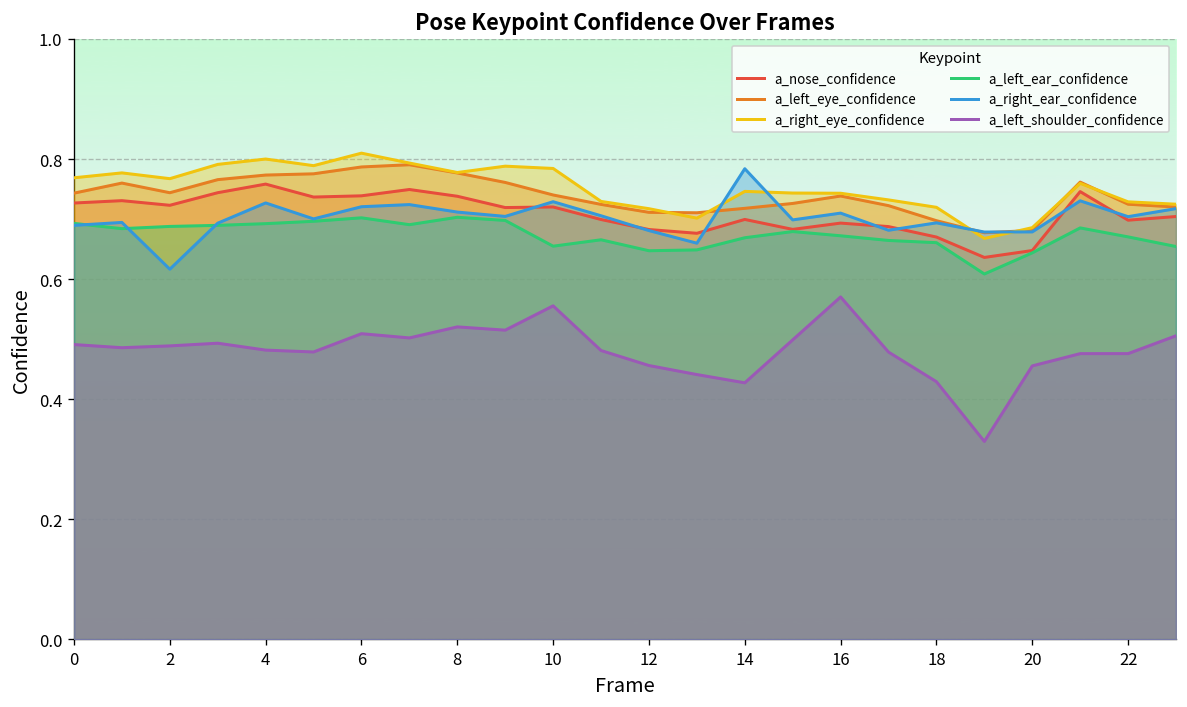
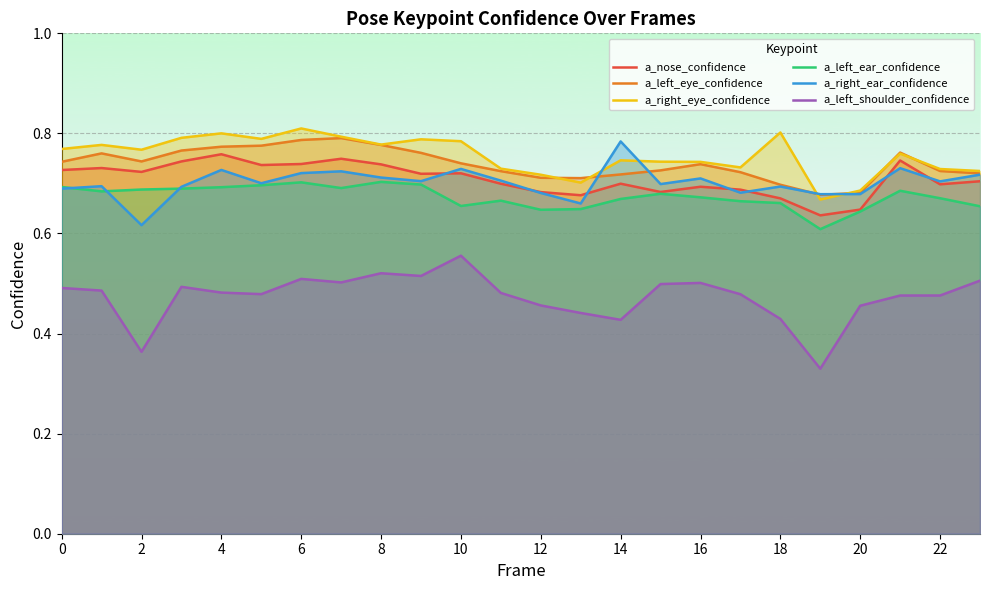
a_left_shoulder_confidence, 2: 0.49 -> 0.36
a_left_shoulder_confidence, 16: 0.57 -> 0.50
a_right_eye_confidence, 18: 0.72 -> 0.80
